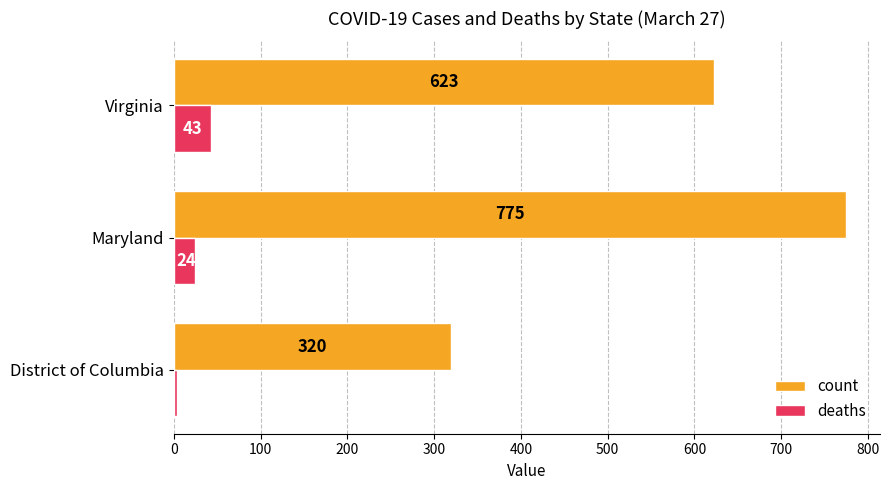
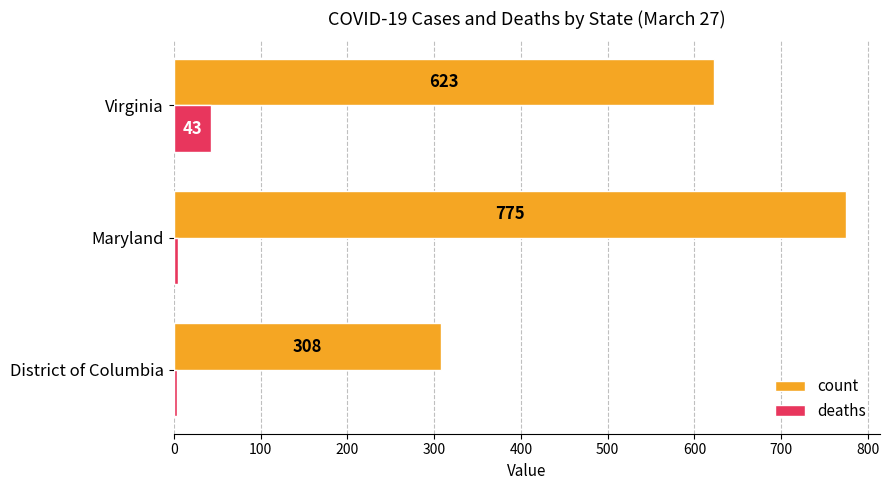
deaths, Maryland: 20 -> 10
count, District of Columbia: 320 -> 308
